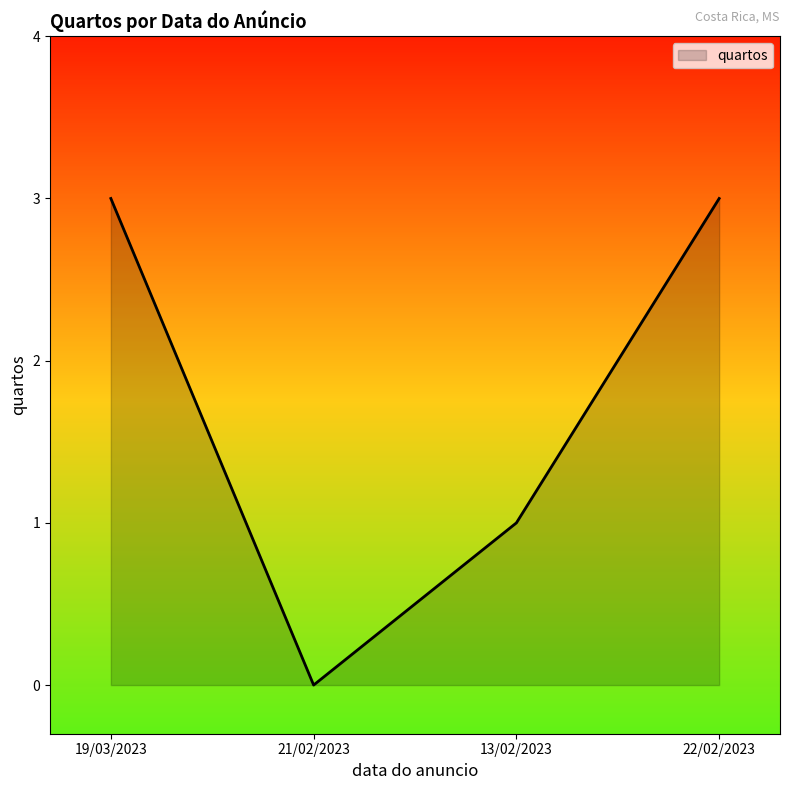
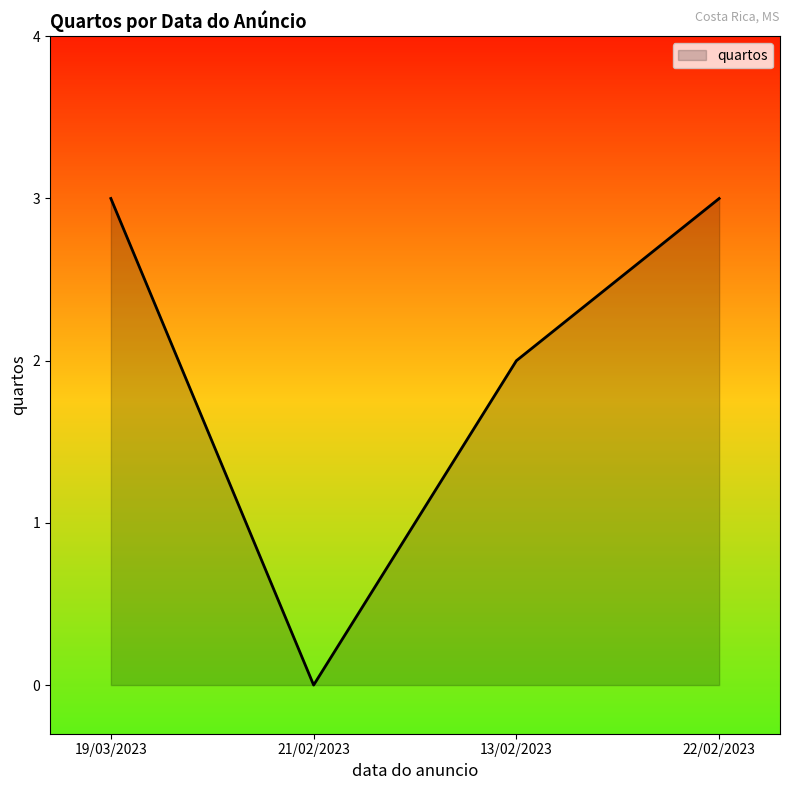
13/02/2023: 1 -> 2
